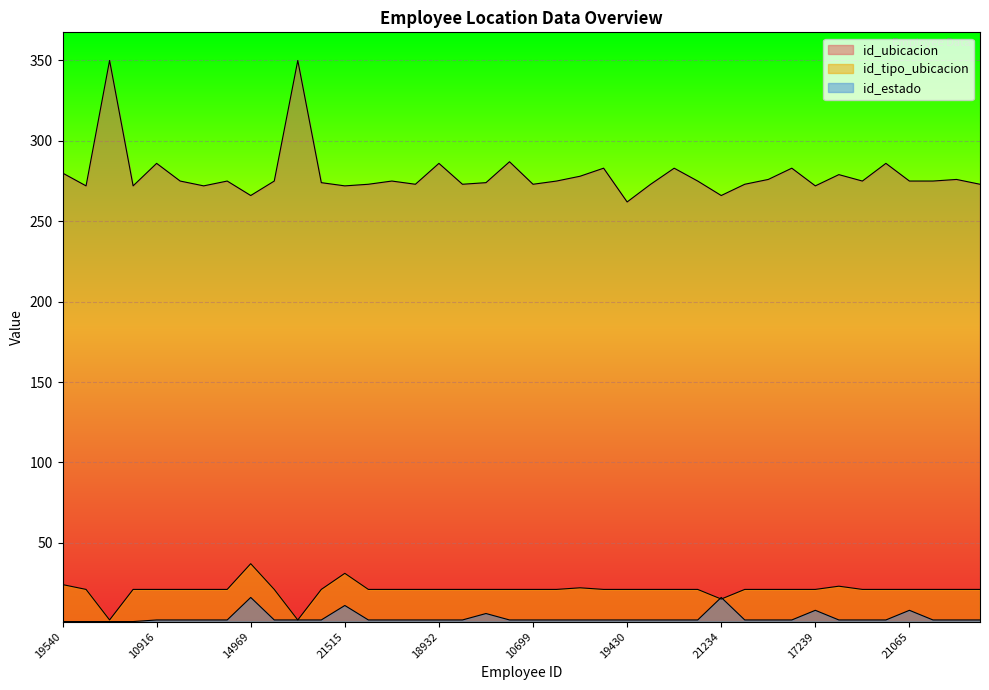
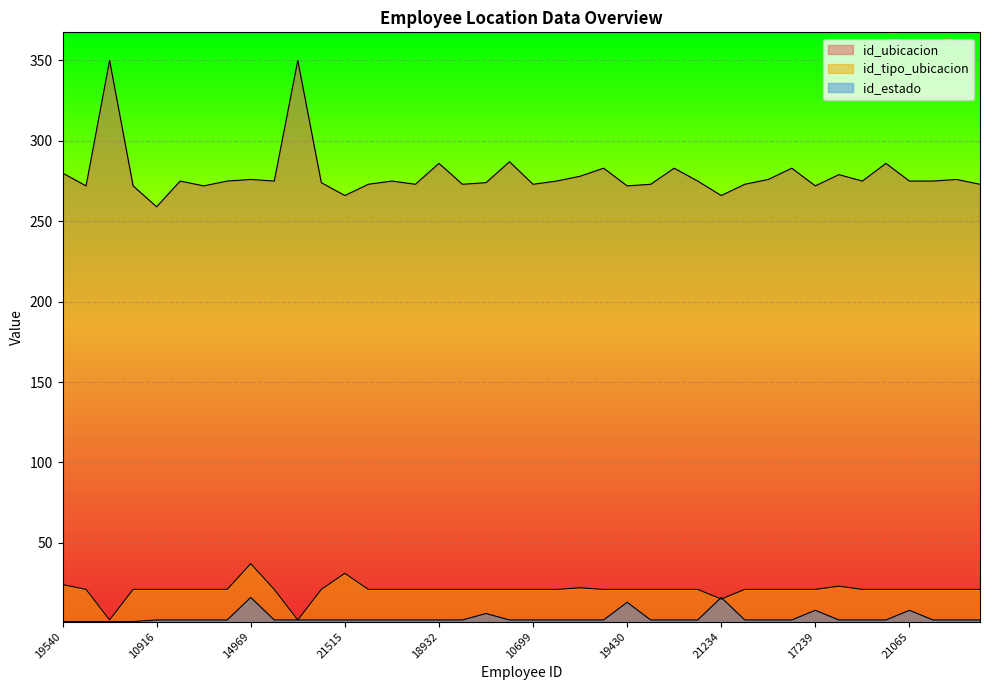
id_ubicacion, 10916: 286 -> 259
id_ubicacion, 14969: 266 -> 276
id_ubicacion, 21515: 272 -> 266
id_estado, 21515: 11 -> 2
id_ubicacion, 19430: 262 -> 272
id_estado, 19430: 2 -> 13
